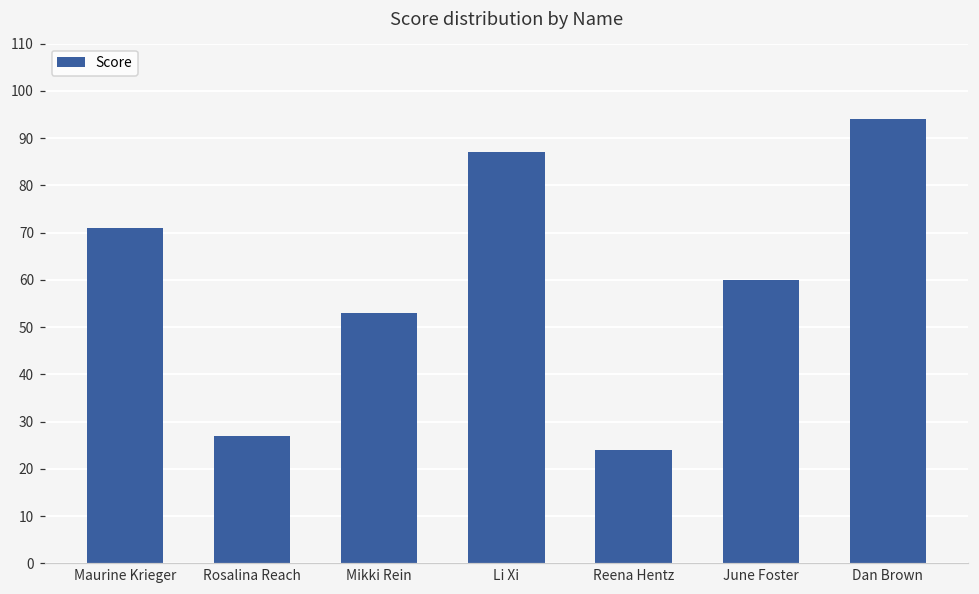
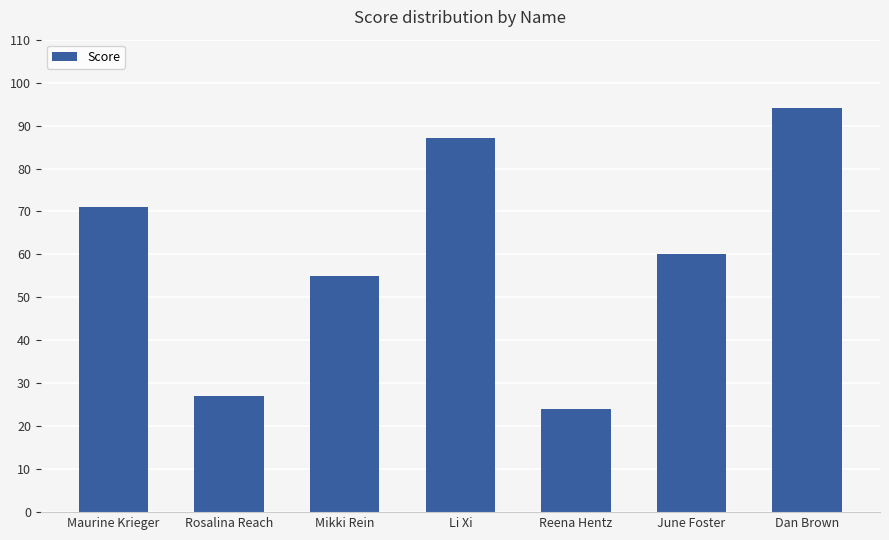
Mikki Rein: 53 -> 55
